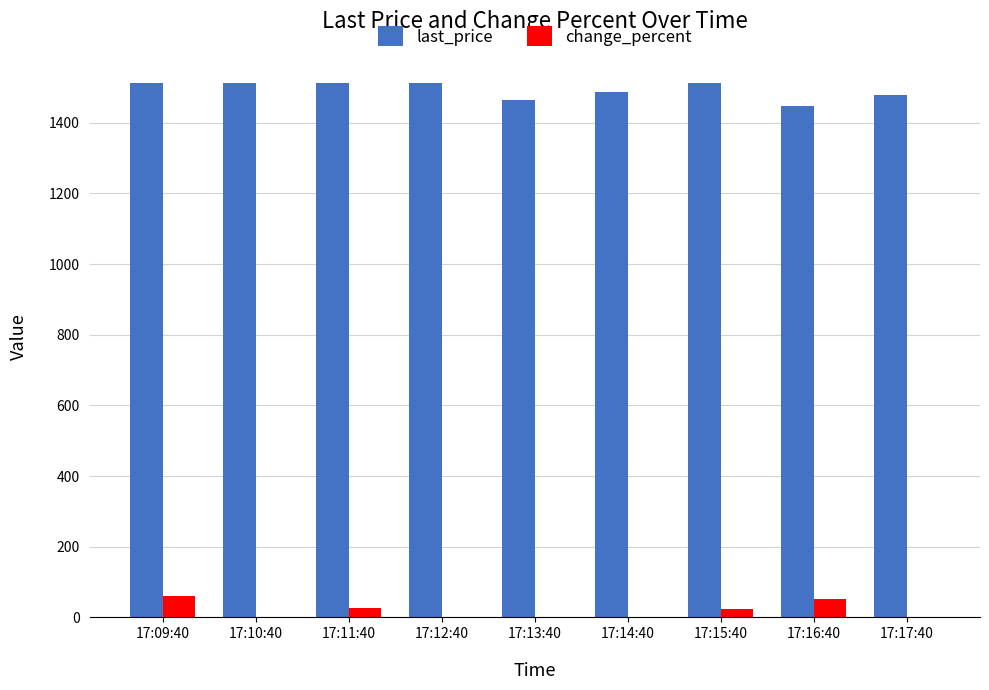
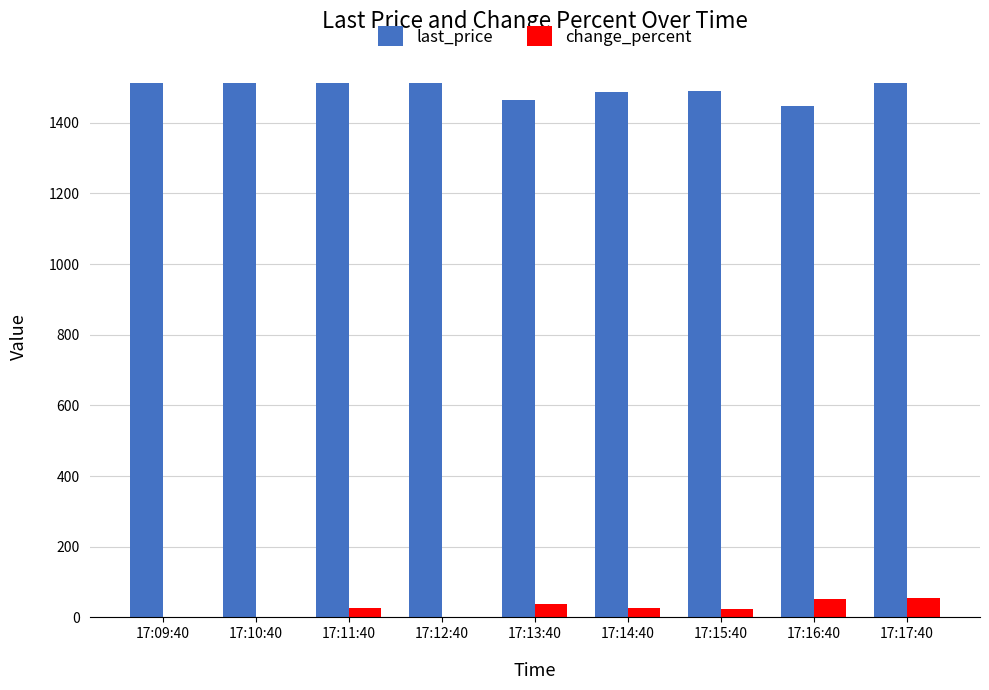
change_percent, 17:09:40: 60 -> 0
change_percent, 17:13:40: 0 -> 40
change_percent, 17:14:40: 0 -> 30
last_price, 17:15:40: 1510 -> 1490
last_price, 17:17:40: 1480 -> 1510
change_percent, 17:17:40: 0 -> 50
